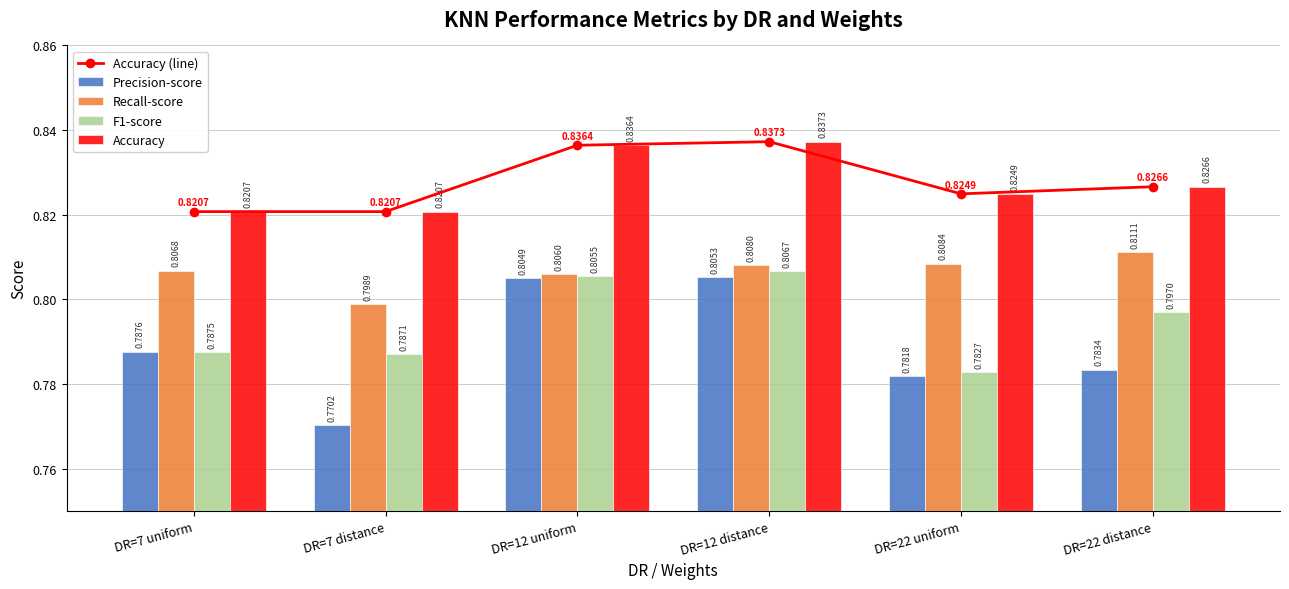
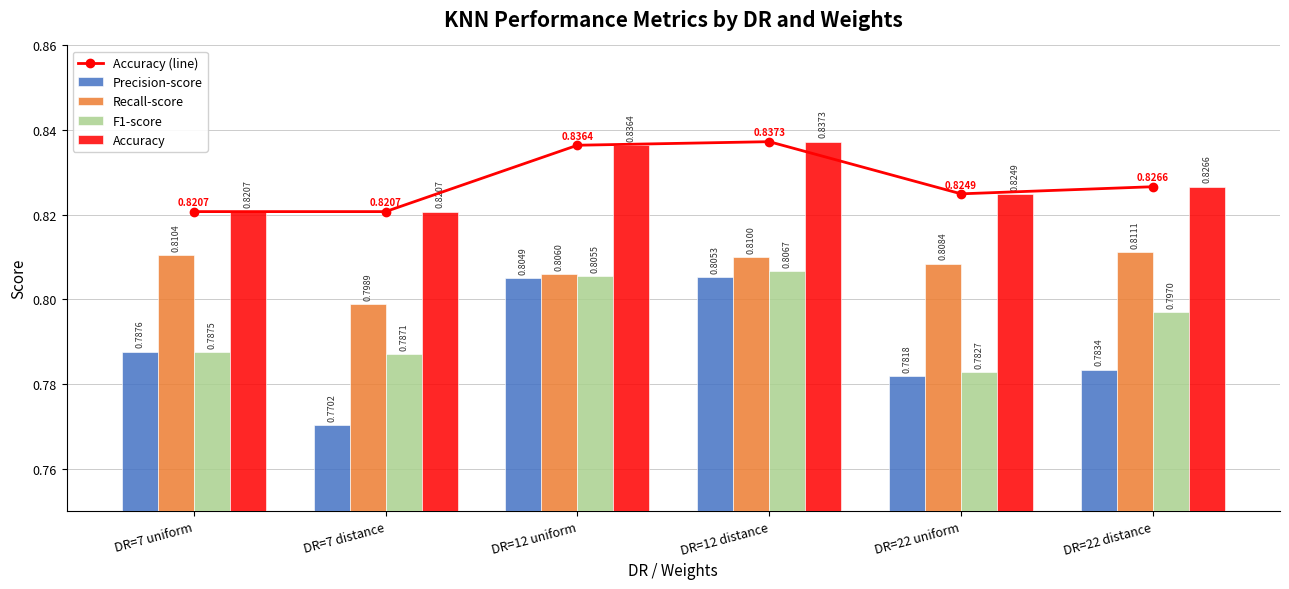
Recall-score, DR=7 uniform: 0.8068 -> 0.8104
Recall-score, DR=12 distance: 0.8080 -> 0.8100
